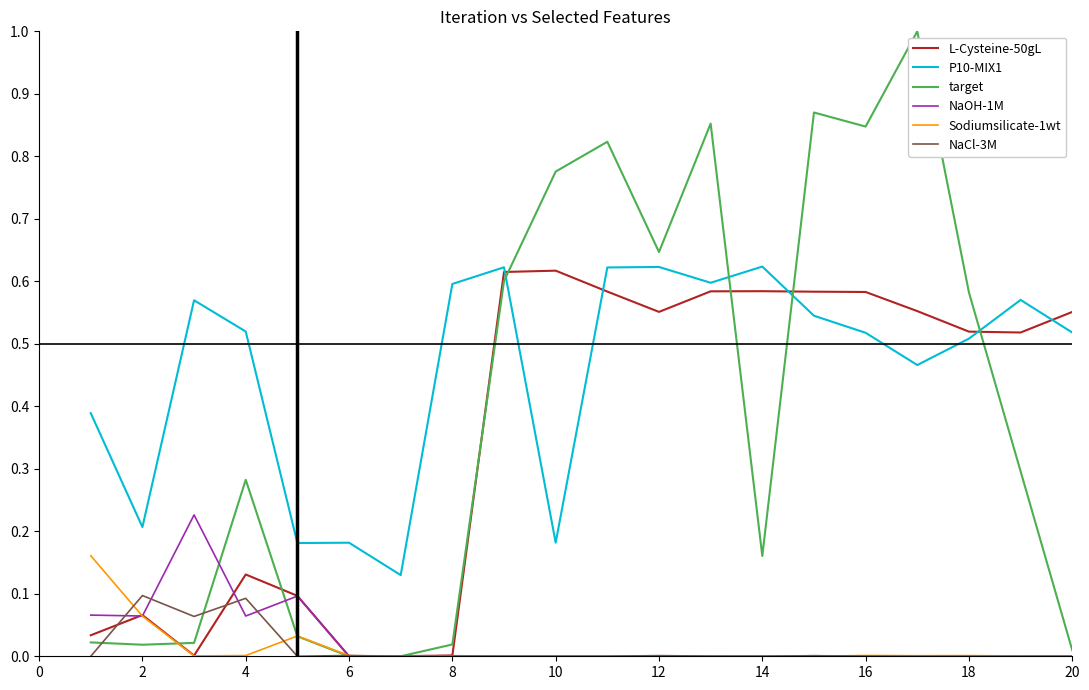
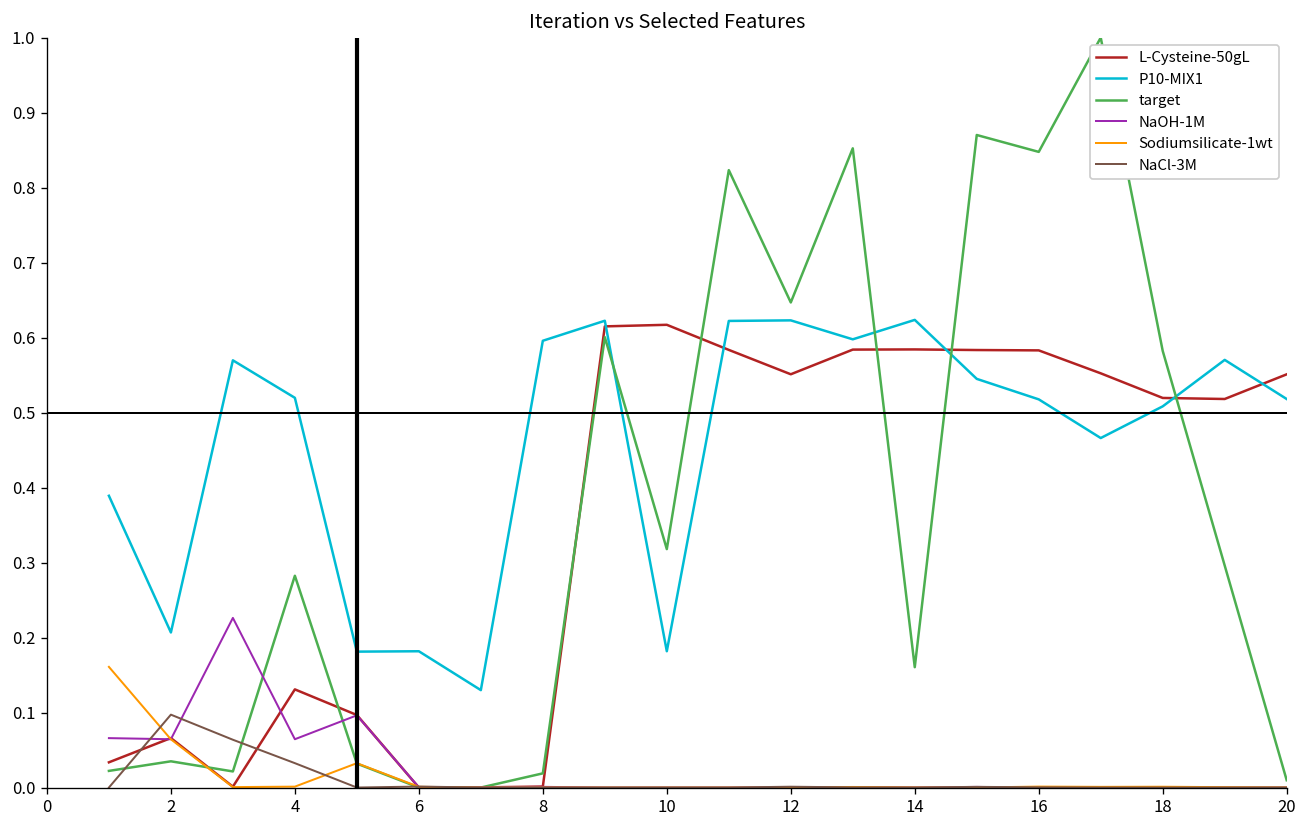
target, 2: 0.02 -> 0.03
NaCl-3M, 4: 0.09 -> 0.03
target, 10: 0.78 -> 0.32
